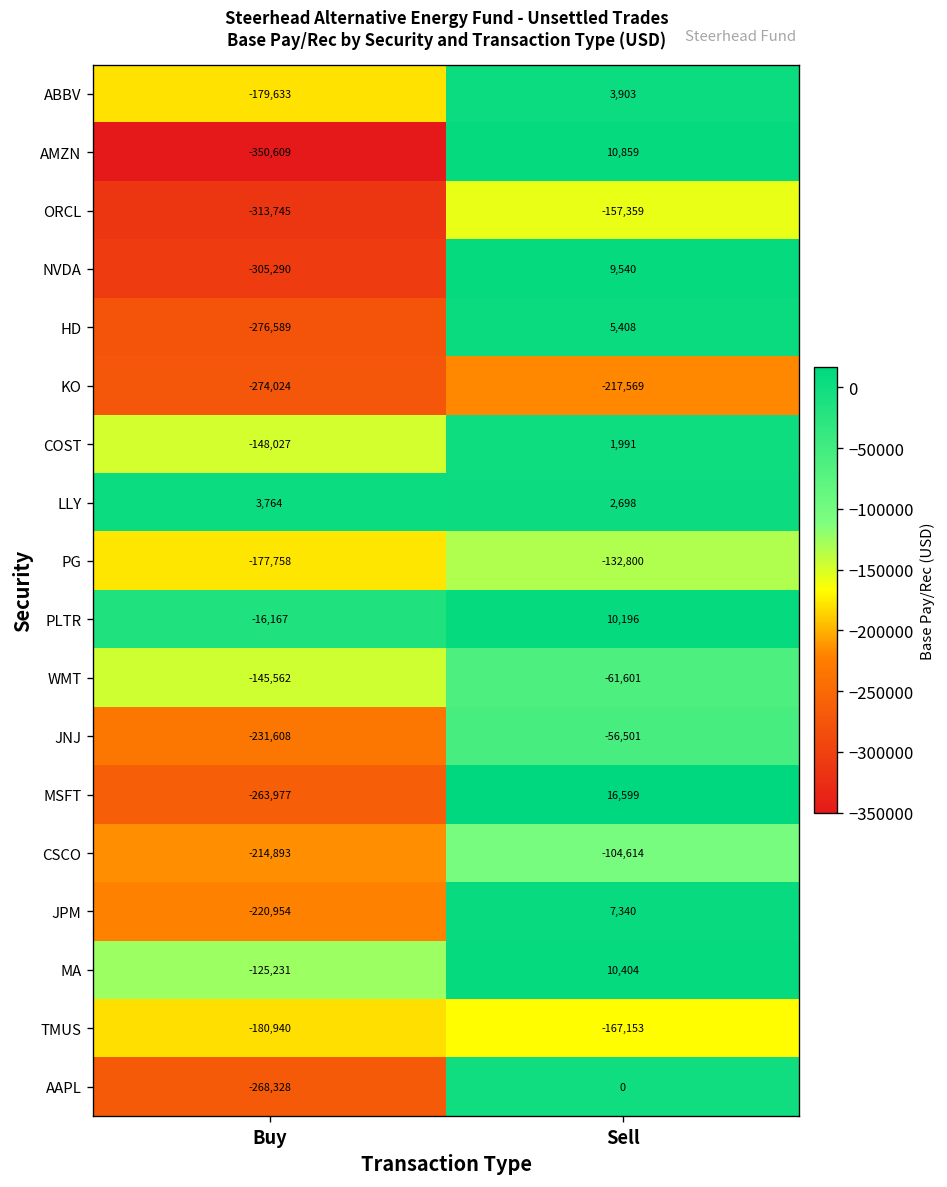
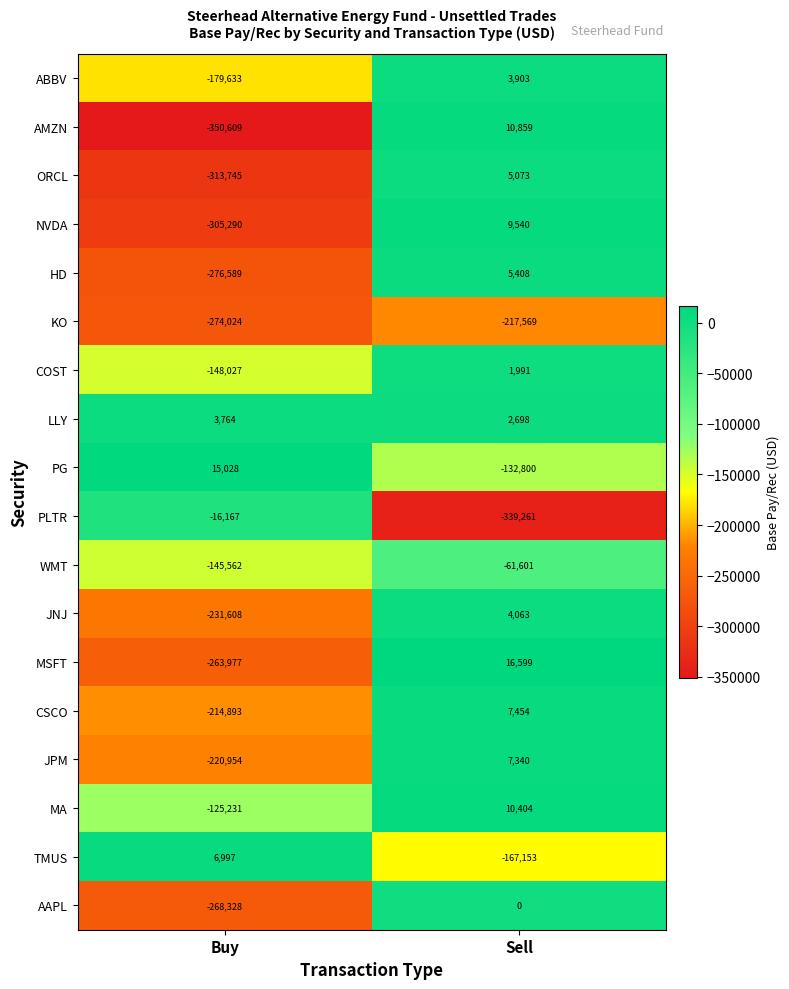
ORCL, Sell: -157,359 -> 5,073
PG, Buy: -177,758 -> 15,028
PLTR, Sell: 10,196 -> -339,261
JNJ, Sell: -56,501 -> 4,063
CSCO, Sell: -104,614 -> 7,454
TMUS, Buy: -180,940 -> 6,997
